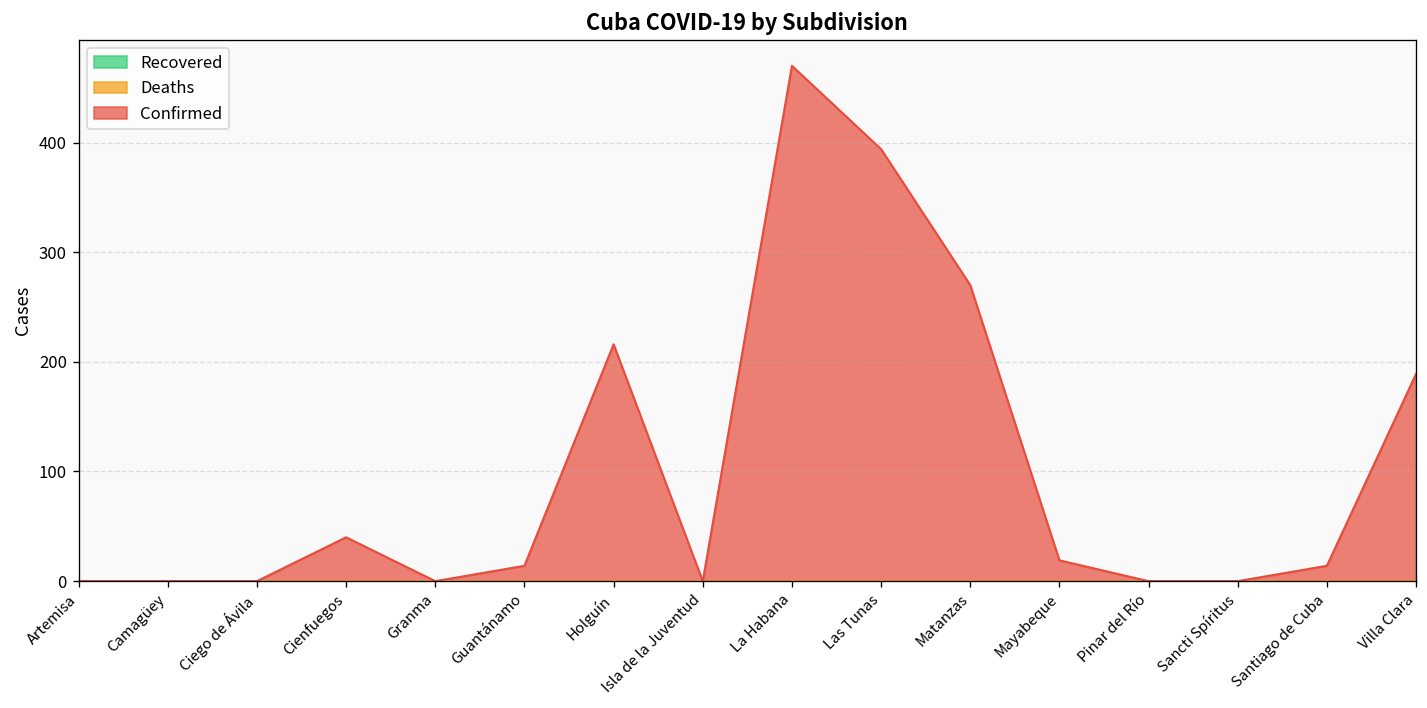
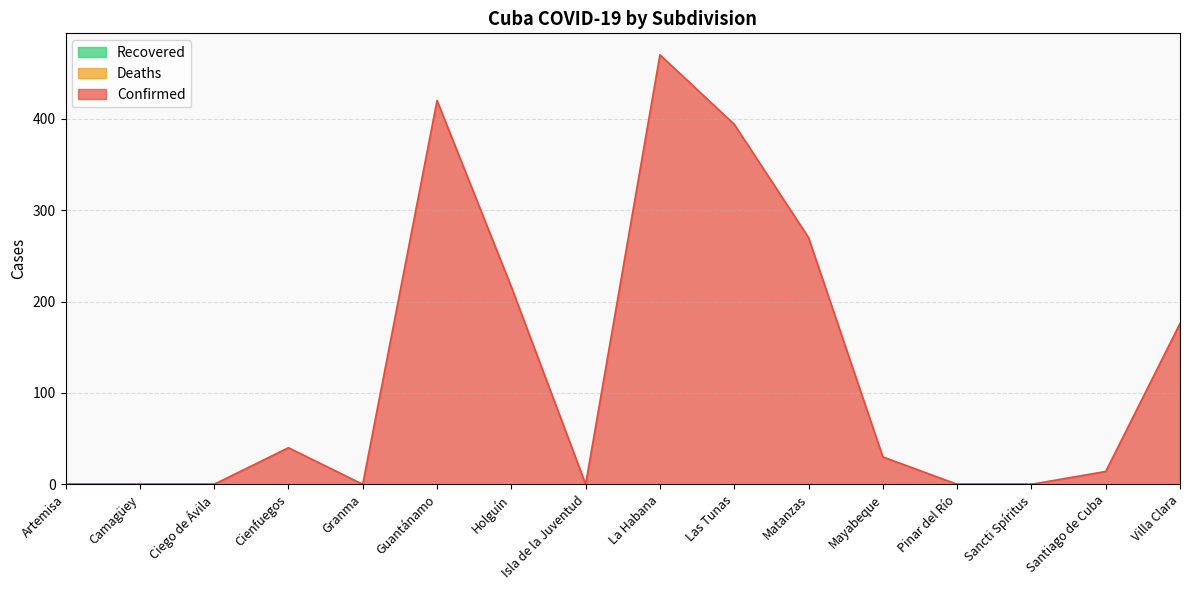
Confirmed, Guantánamo: 10 -> 420
Confirmed, Mayabeque: 20 -> 30
Confirmed, Villa Clara: 190 -> 180
